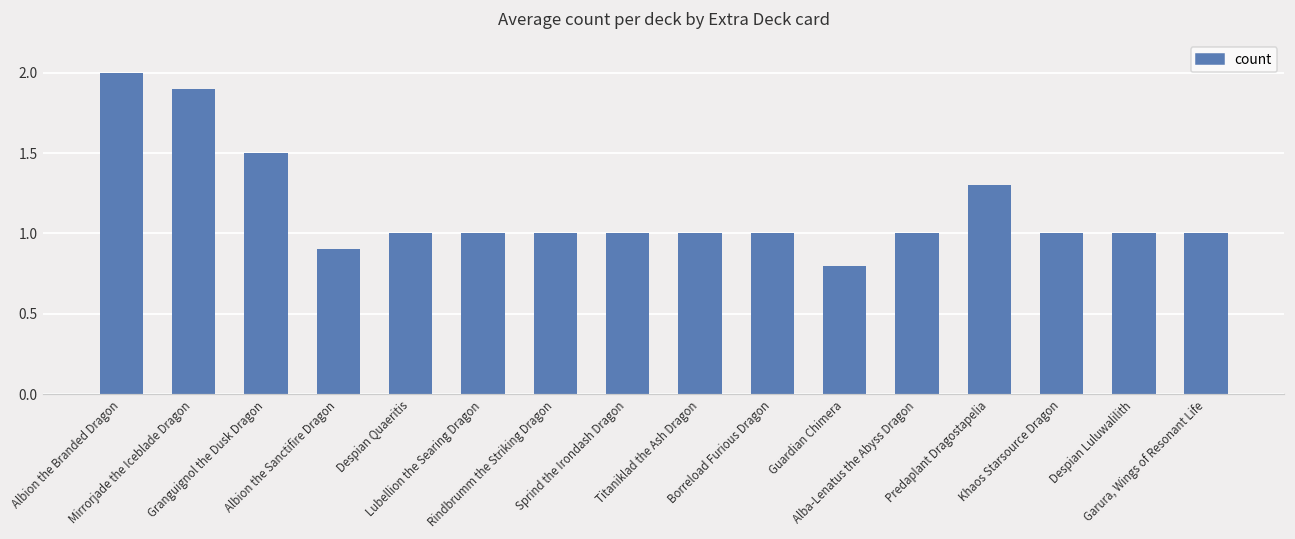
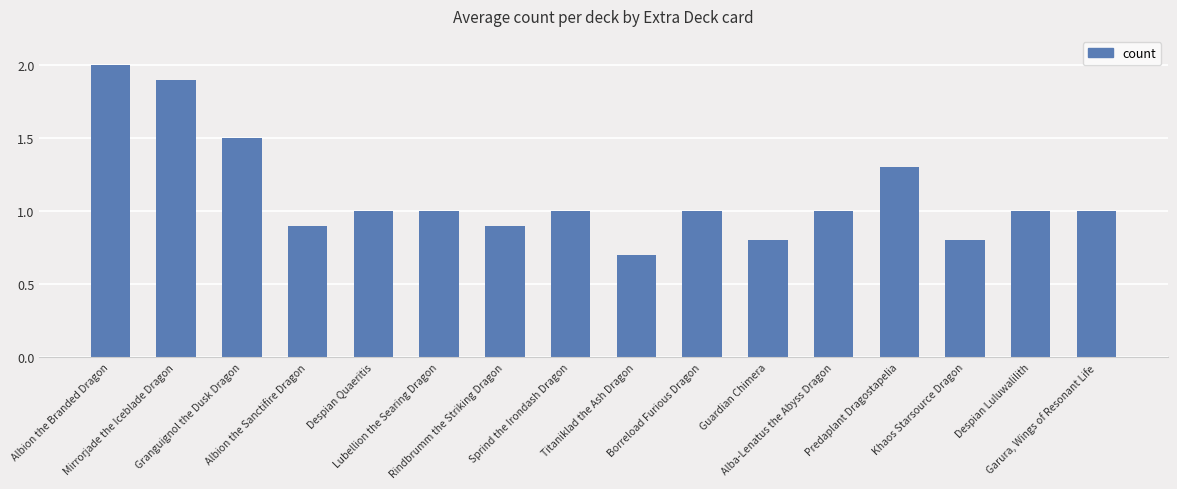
Rindbrumm the Striking Dragon: 1.0 -> 0.9
Titaniklad the Ash Dragon: 1.0 -> 0.7
Khaos Starsource Dragon: 1.0 -> 0.8
